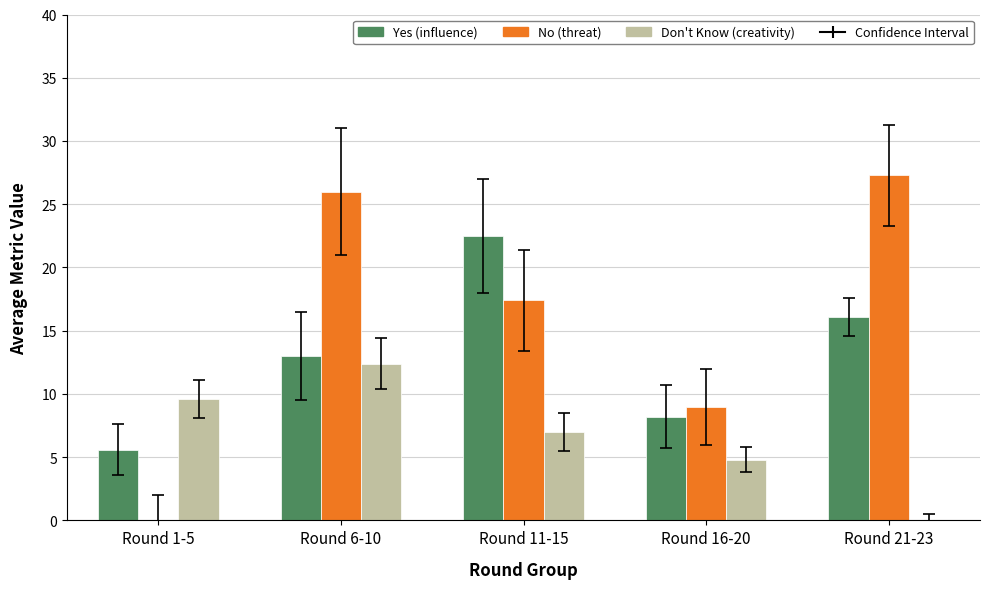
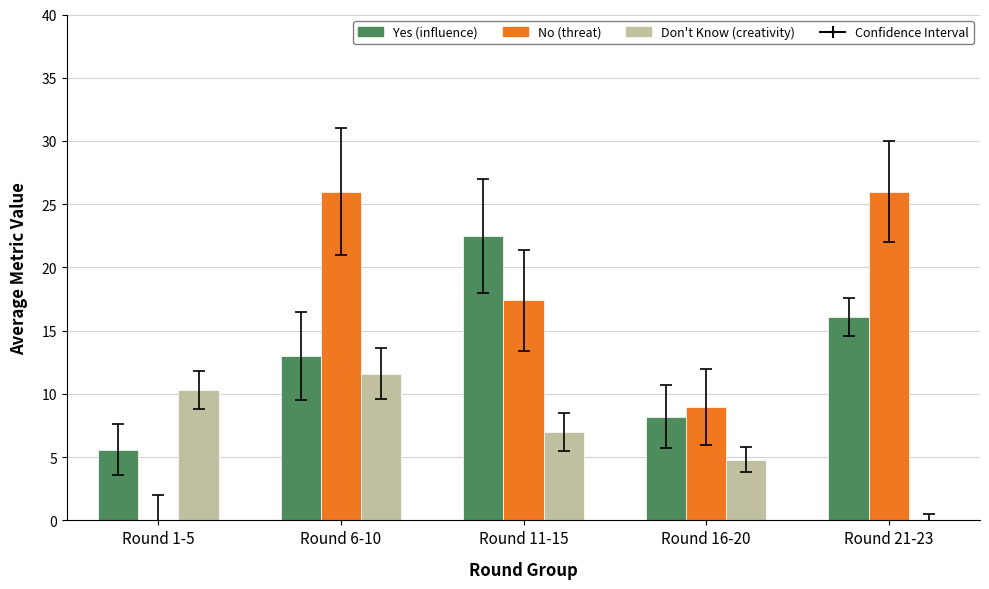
Don't Know (creativity), Round 1-5: 9.6 -> 10.3
Don't Know (creativity), Round 6-10: 12.4 -> 11.6
No (threat), Round 21-23: 27.3 -> 26.0
